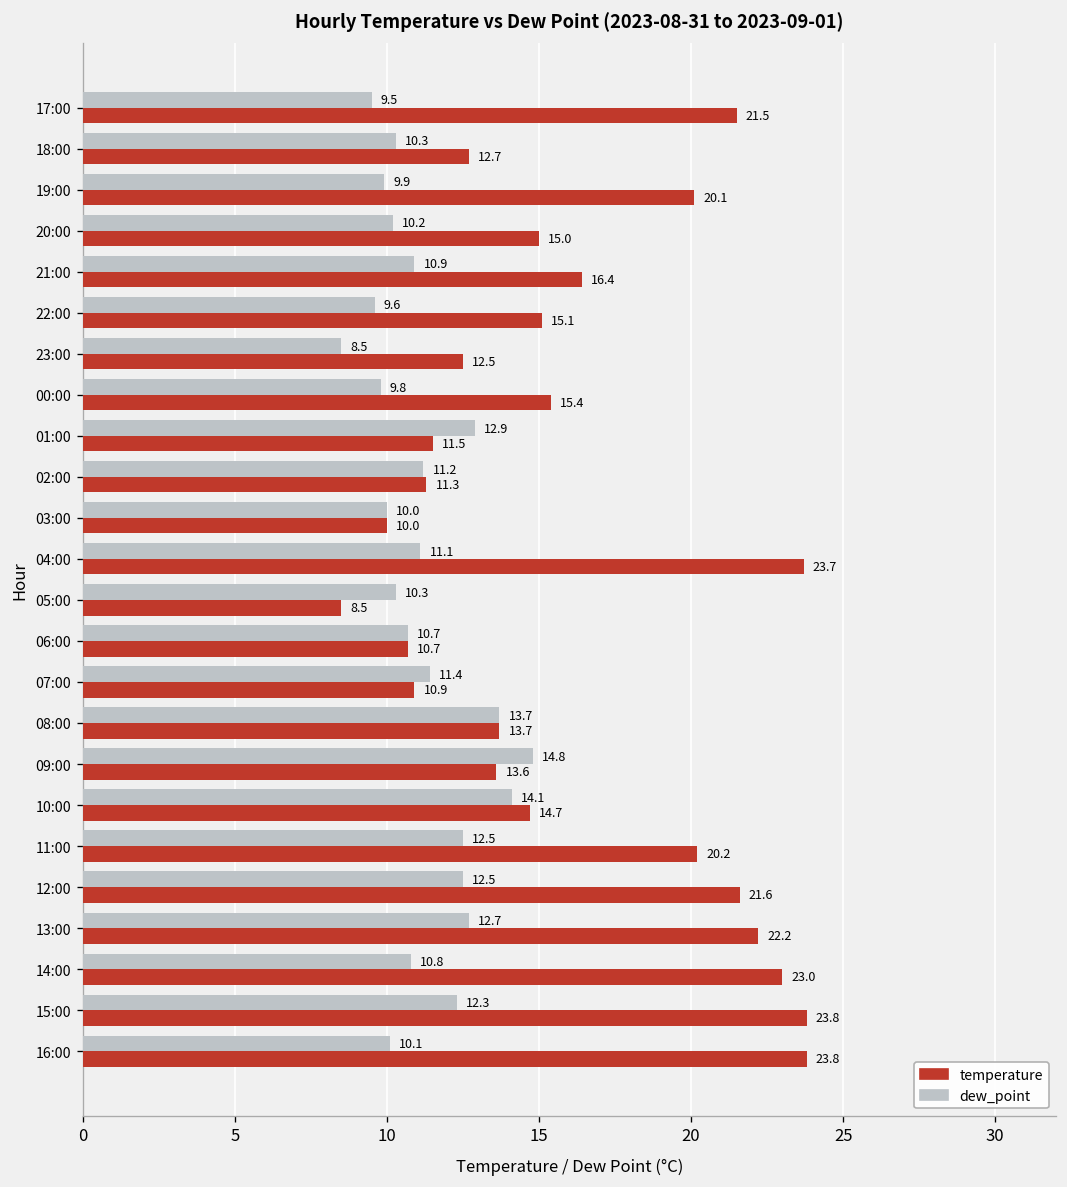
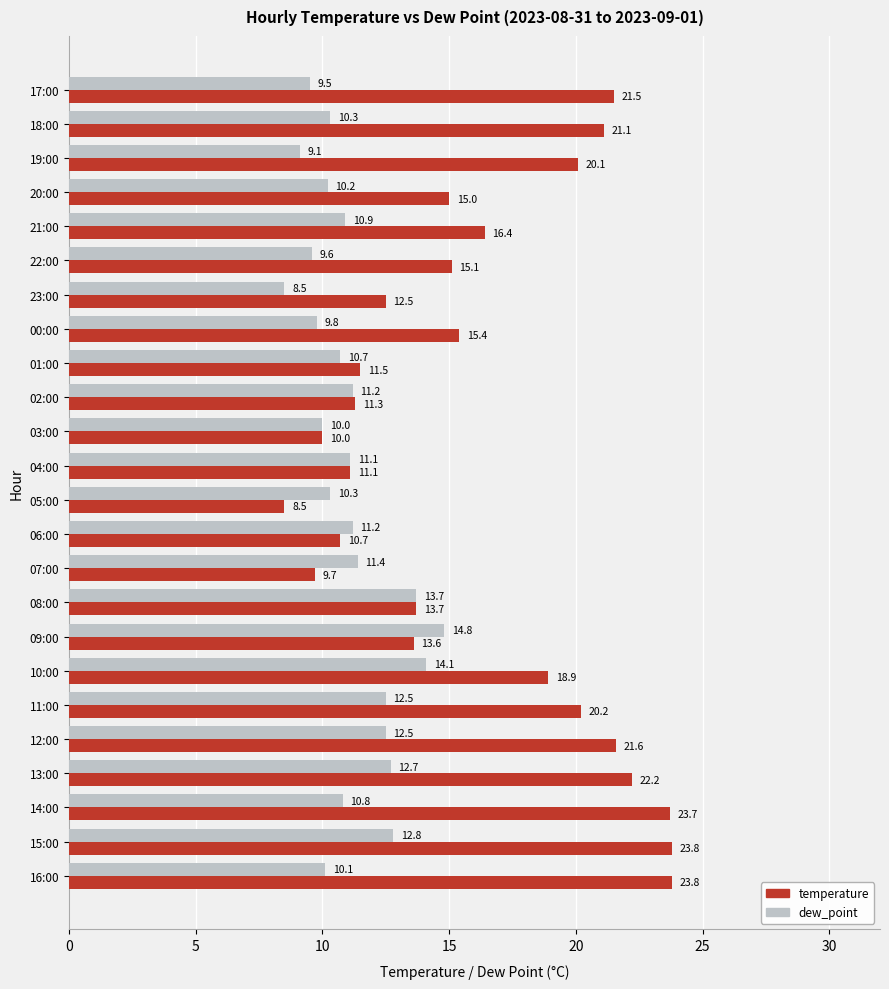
temperature, 18:00: 12.7 -> 21.1
dew_point, 19:00: 9.9 -> 9.1
dew_point, 01:00: 12.9 -> 10.7
temperature, 04:00: 23.7 -> 11.1
dew_point, 06:00: 10.7 -> 11.2
temperature, 07:00: 10.9 -> 9.7
temperature, 10:00: 14.7 -> 18.9
temperature, 14:00: 23.0 -> 23.7
dew_point, 15:00: 12.3 -> 12.8
